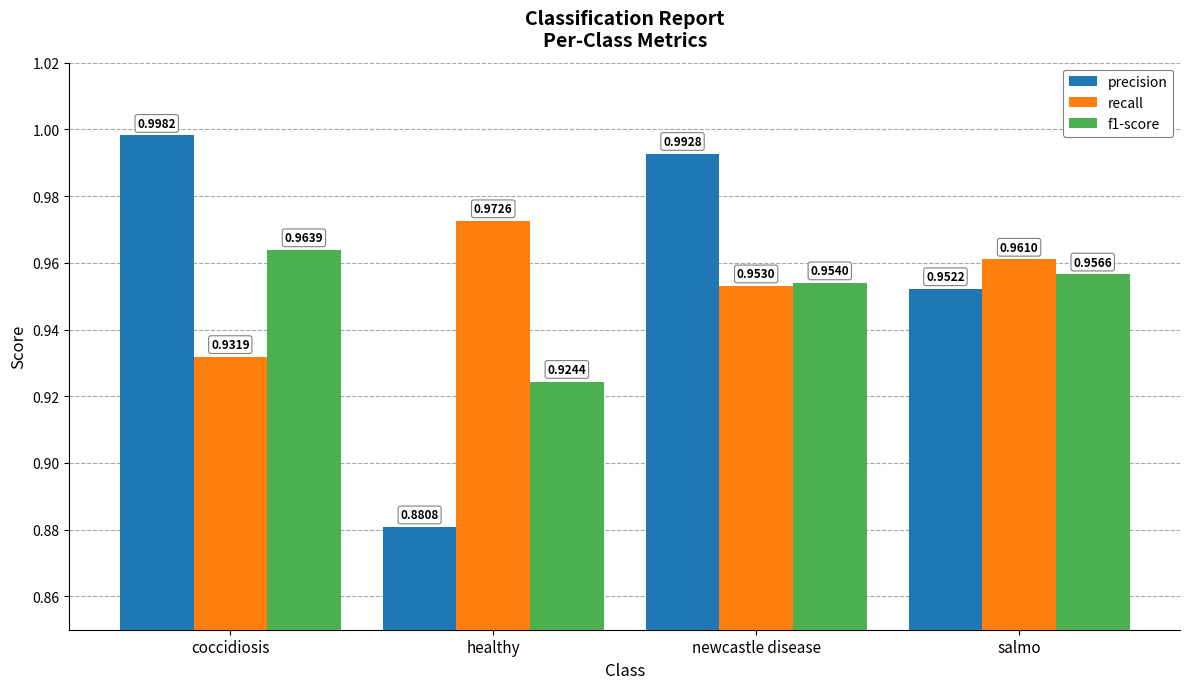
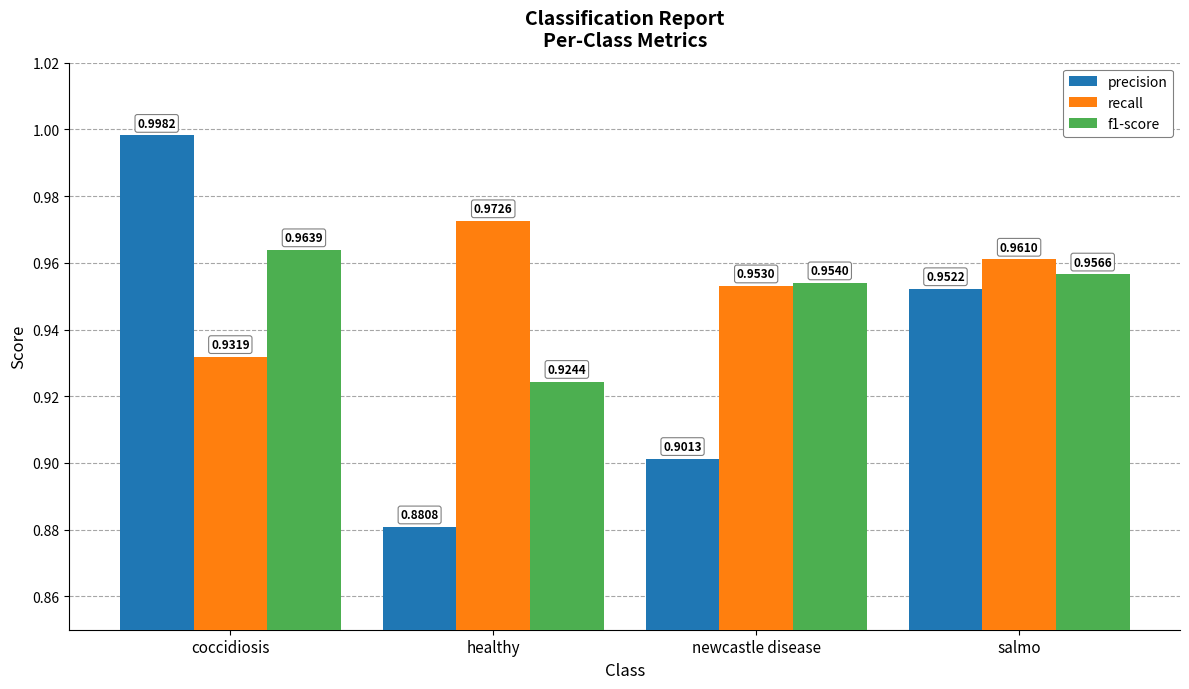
precision, newcastle disease: 0.9928 -> 0.9013
